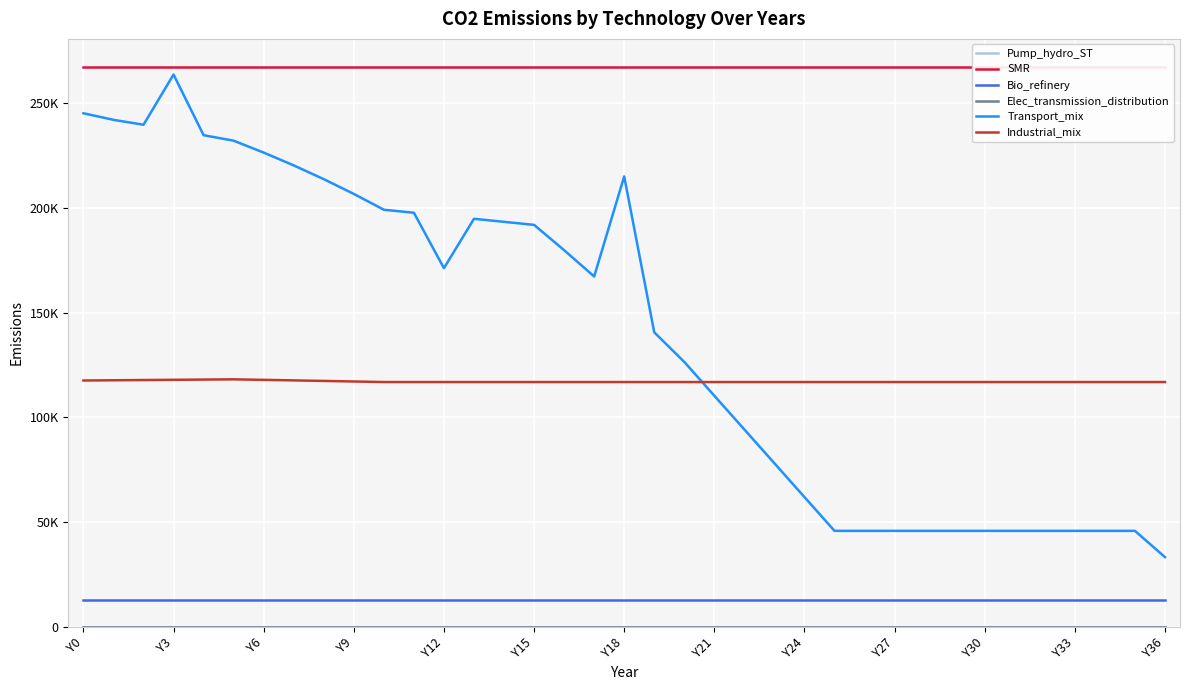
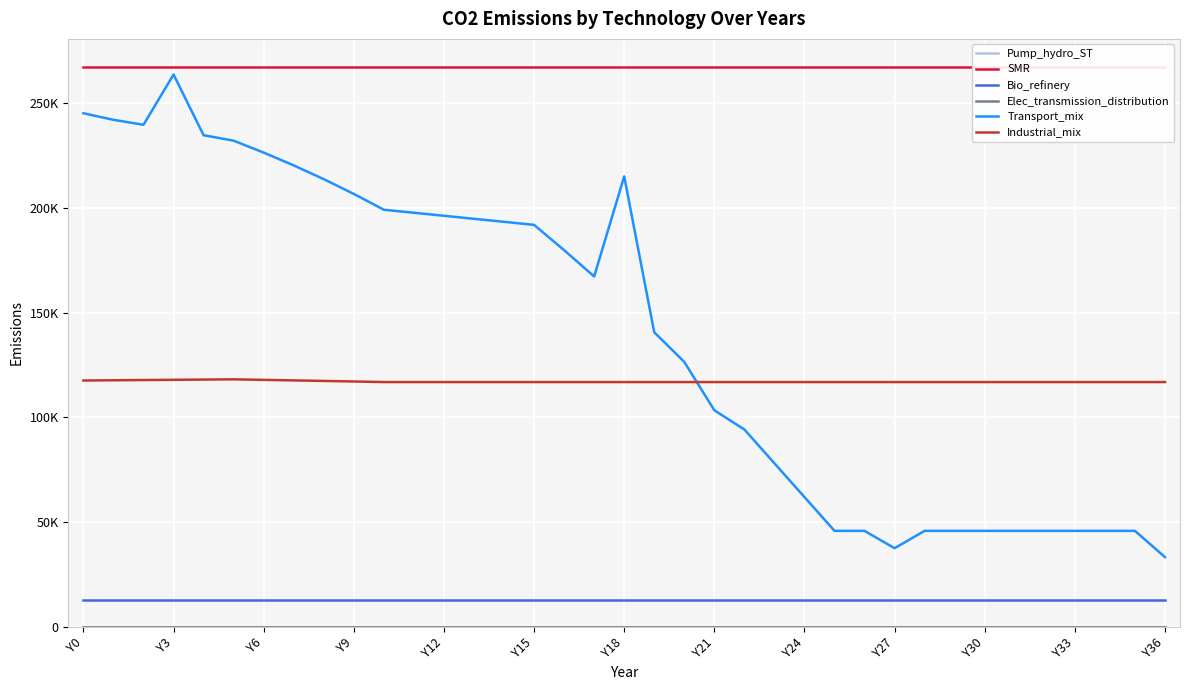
Transport_mix, Y12: 171000 -> 196000
Transport_mix, Y21: 110000 -> 103000
Transport_mix, Y27: 46000 -> 38000
